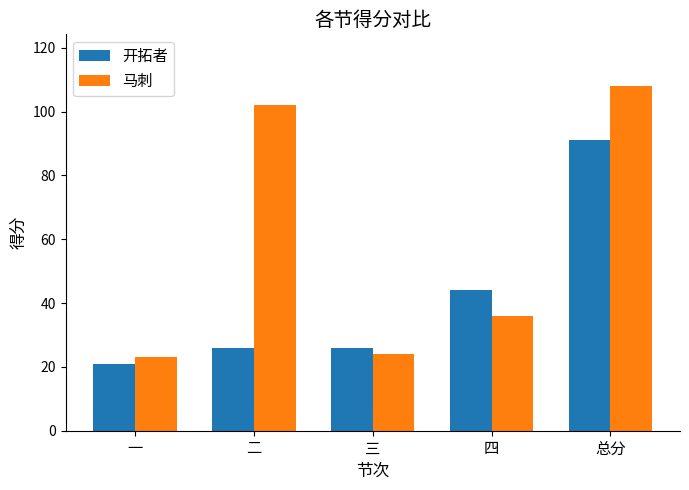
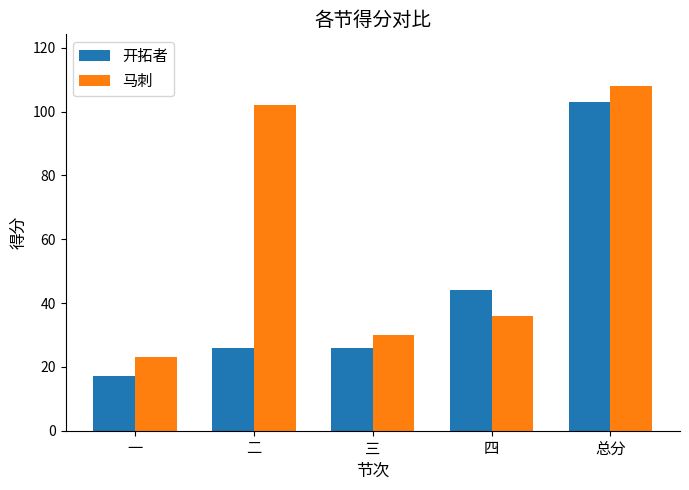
开拓者, 一: 21 -> 17
马刺, 三: 24 -> 30
开拓者, 总分: 91 -> 103
